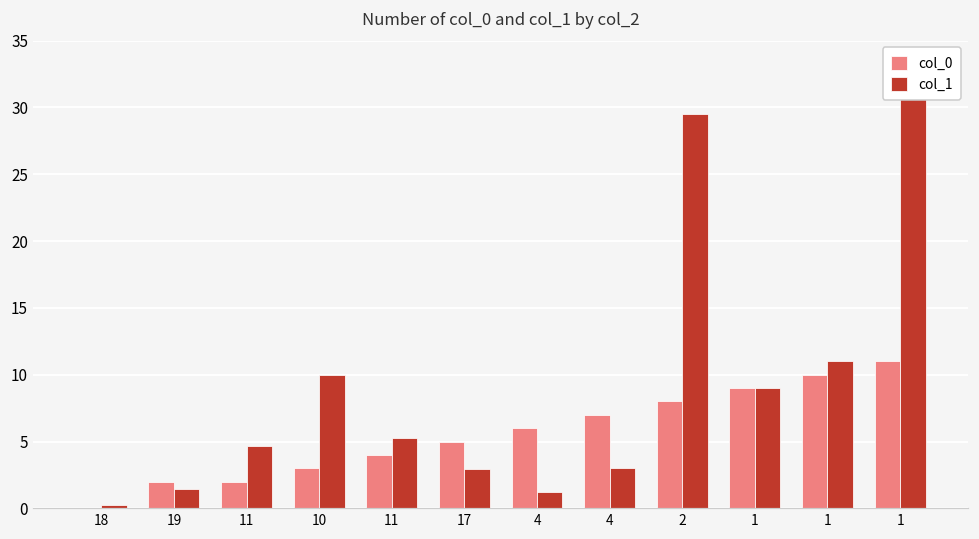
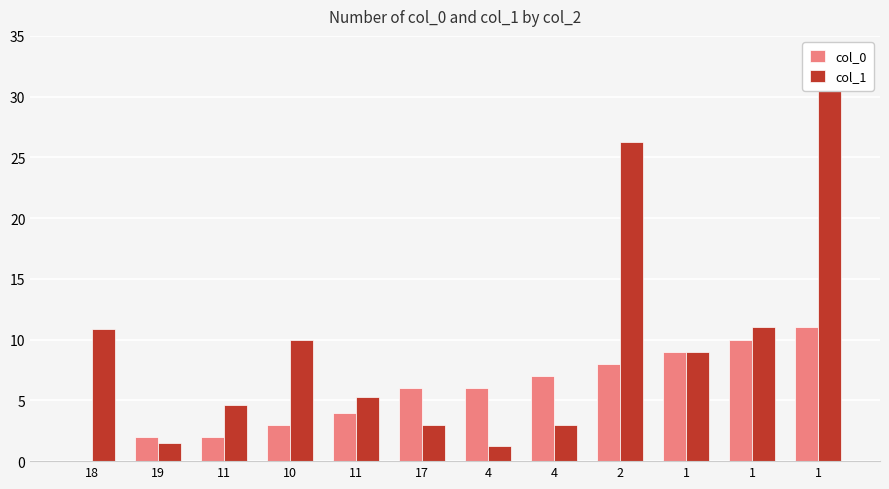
col_1, 18: 0.3 -> 10.9
col_0, 17: 5 -> 6
col_1, 2: 29.5 -> 26.3
